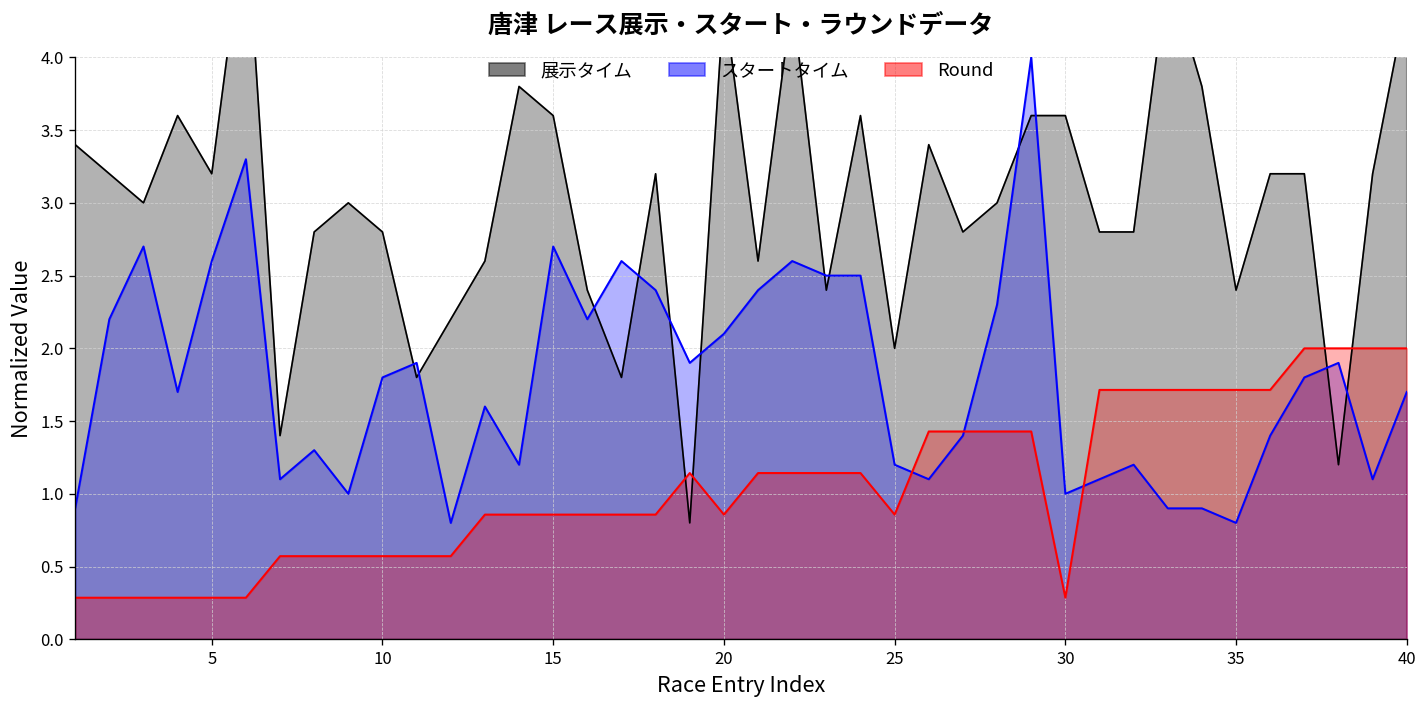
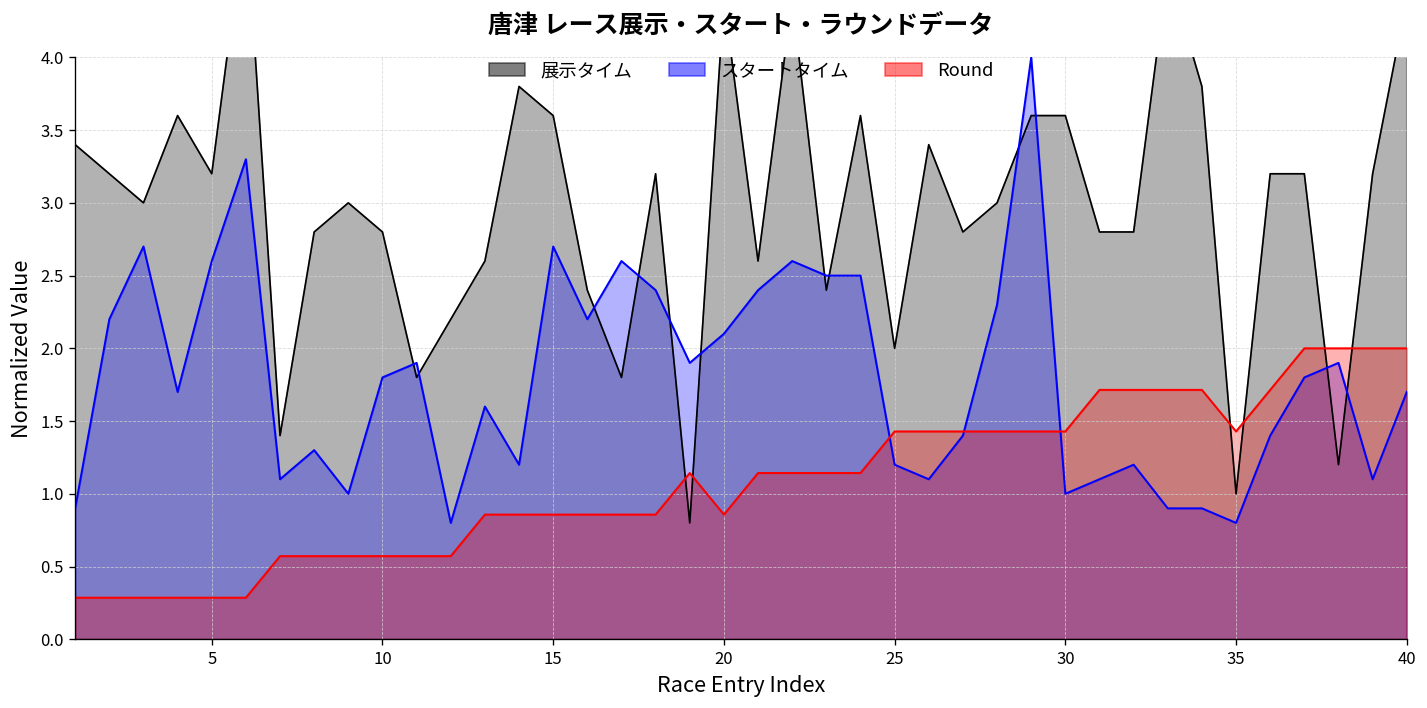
Round, 25: 0.86 -> 1.43
Round, 30: 0.29 -> 1.43
展示タイム, 35: 2.40 -> 1.00
Round, 35: 1.71 -> 1.43
